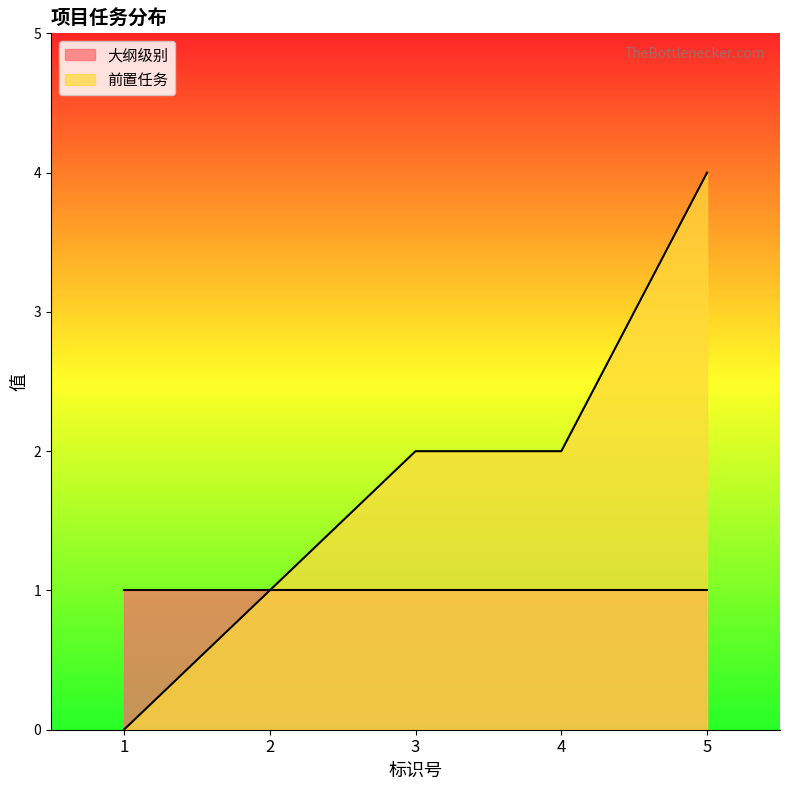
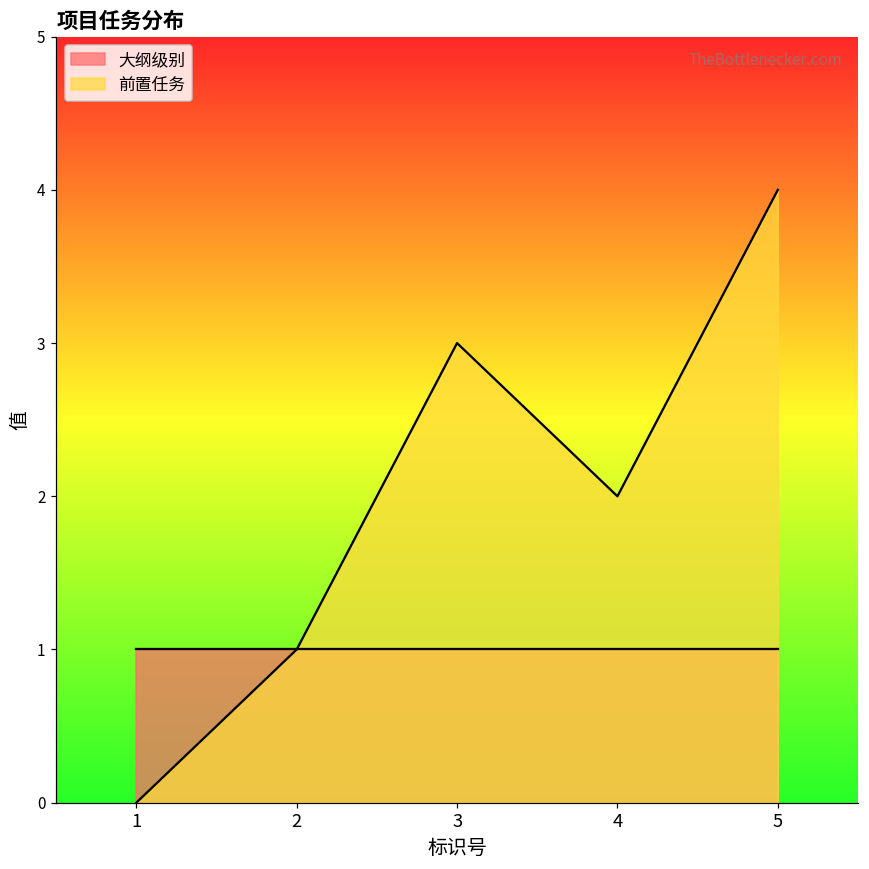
前置任务, 3: 2 -> 3
